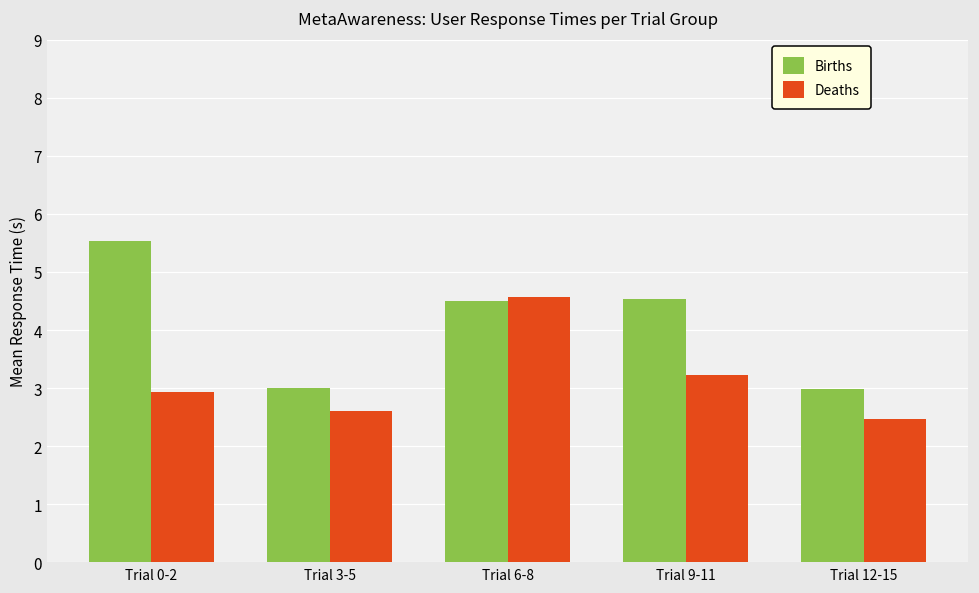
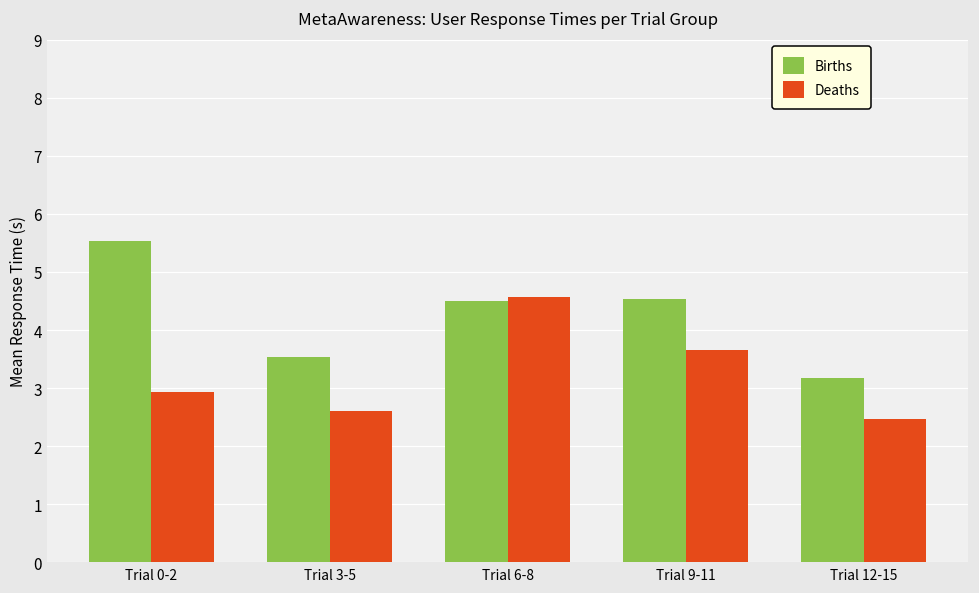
Births, Trial 3-5: 3.0 -> 3.5
Deaths, Trial 9-11: 3.2 -> 3.6
Births, Trial 12-15: 3.0 -> 3.2
